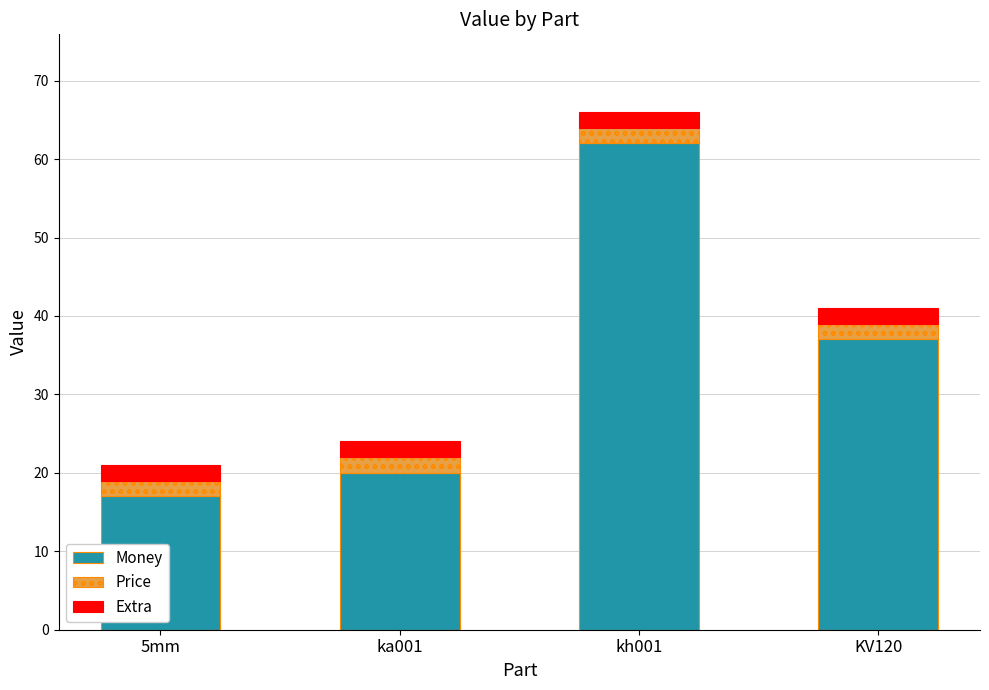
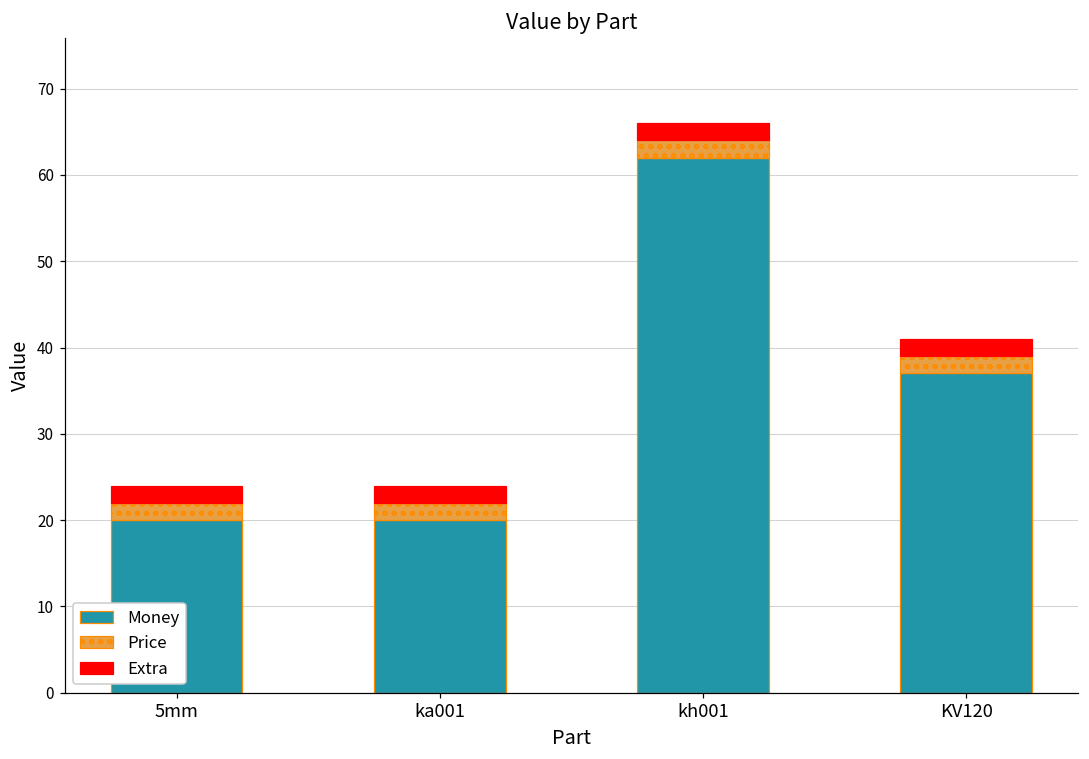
Money, 5mm: 17 -> 20
